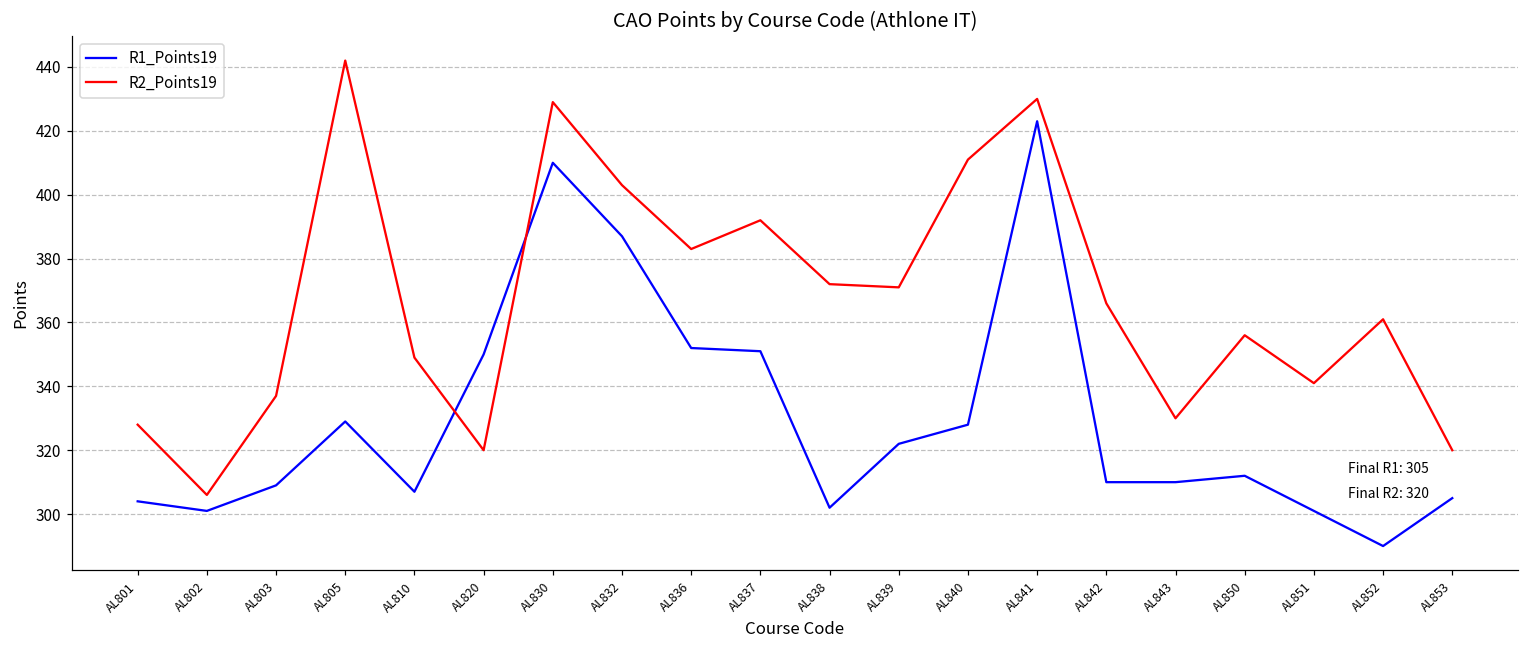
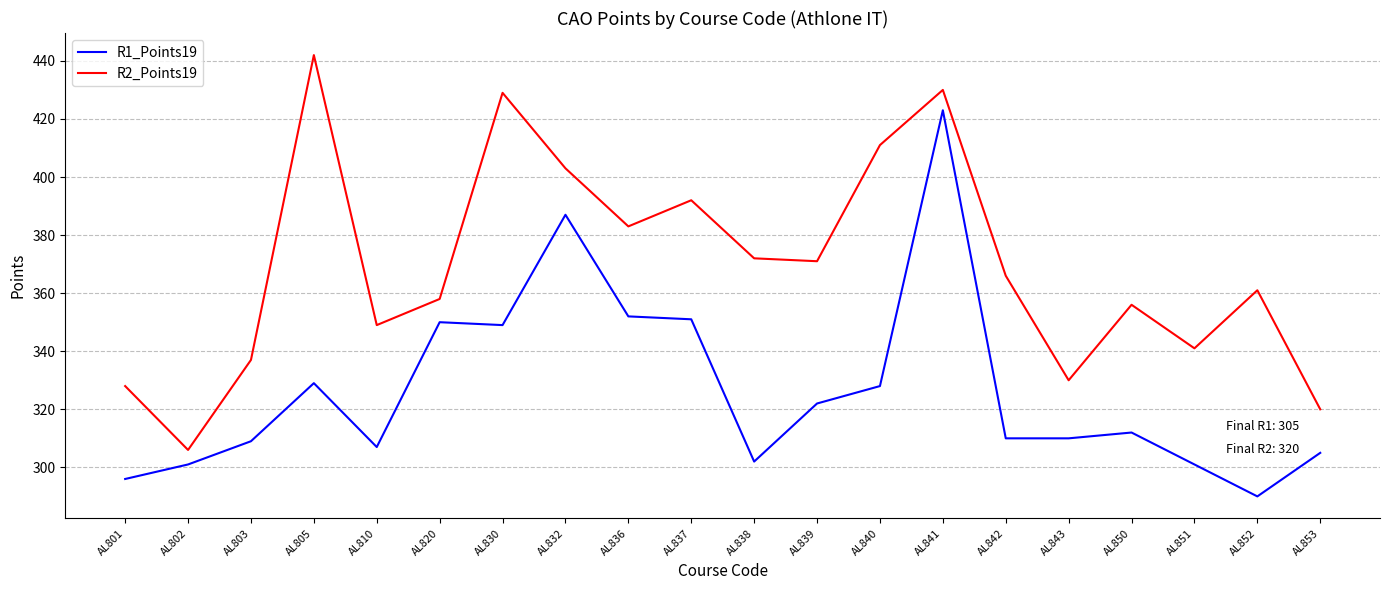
R1_Points19, AL801: 304 -> 296
R2_Points19, AL820: 320 -> 358
R1_Points19, AL830: 410 -> 349
